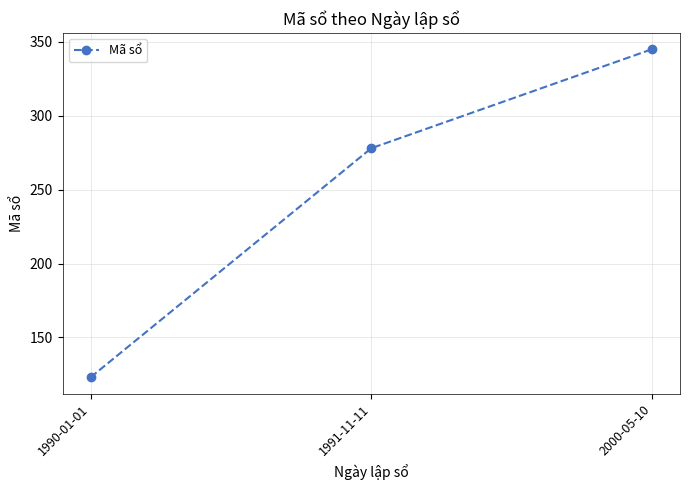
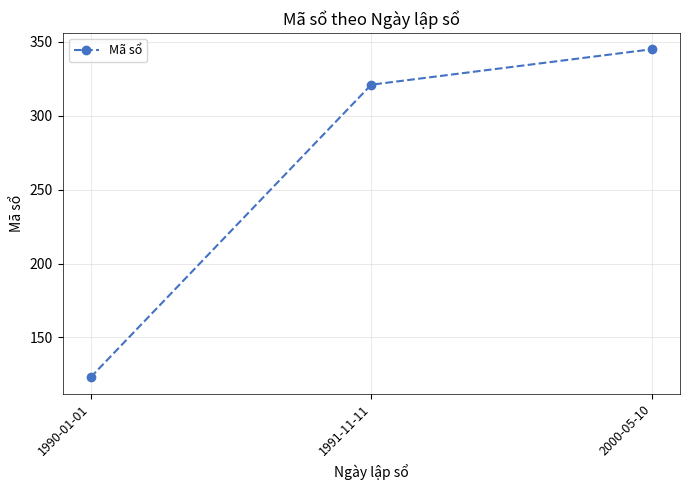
1991-11-11: 278 -> 321
